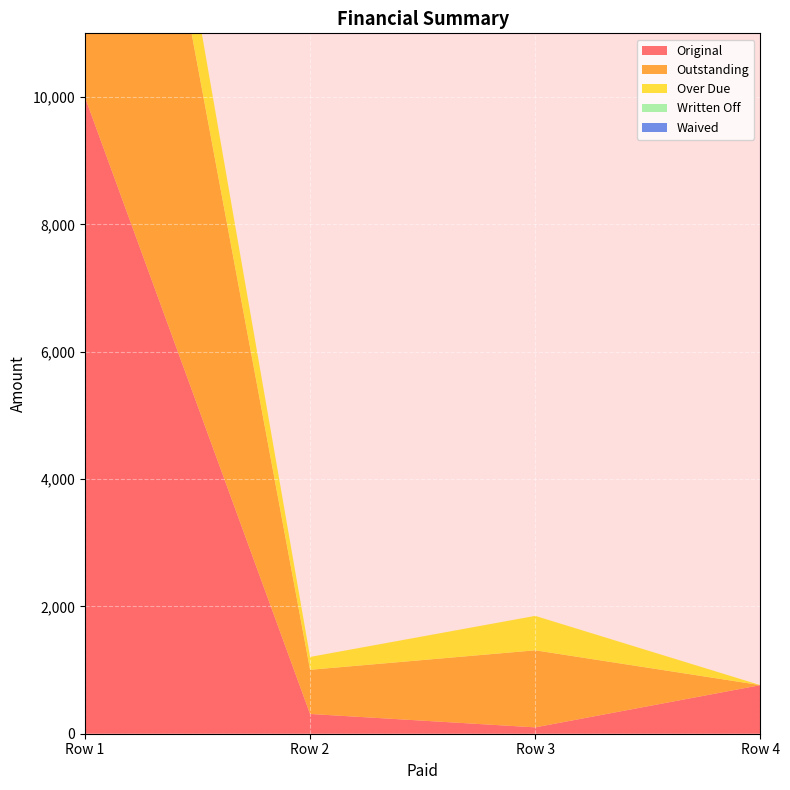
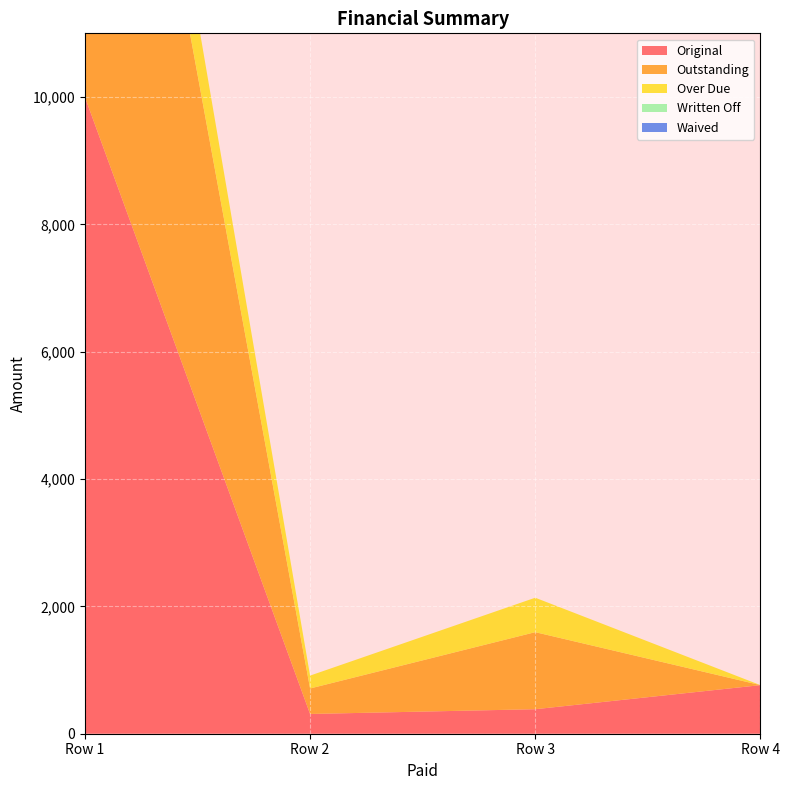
Outstanding, Row 2: 700 -> 400
Original, Row 3: 100 -> 400
